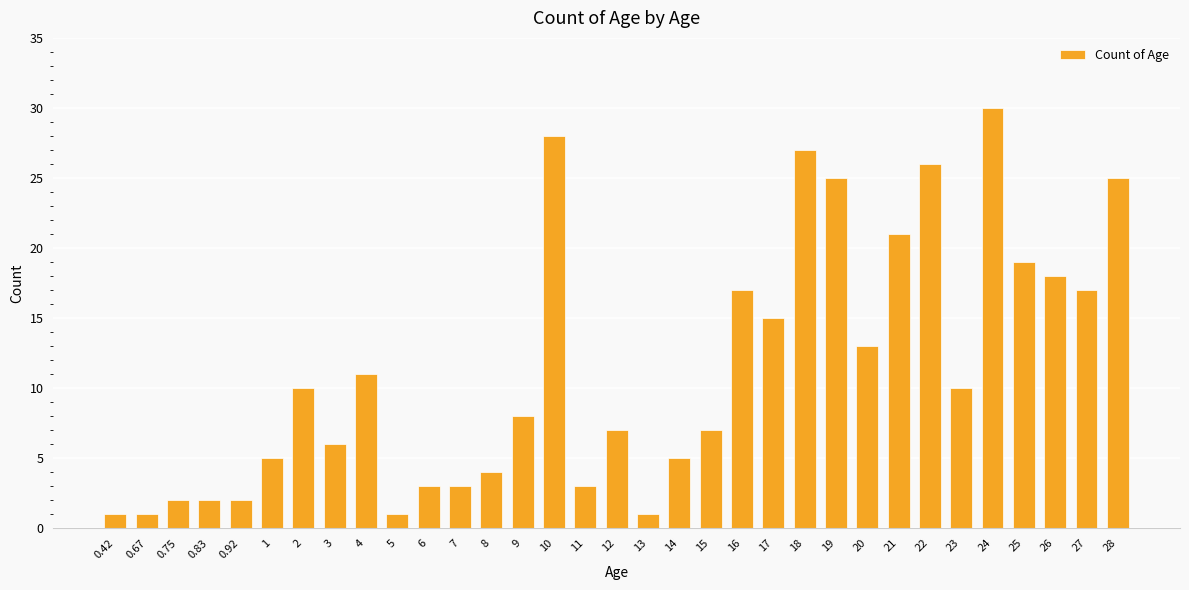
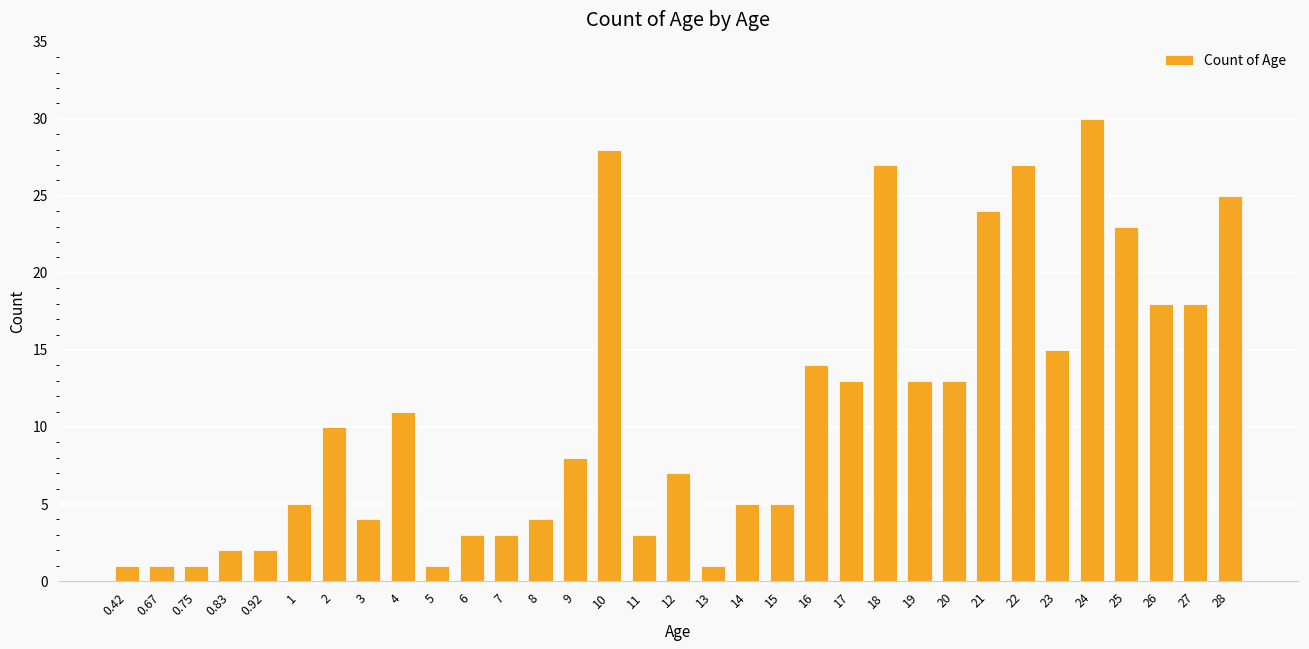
0.75: 2 -> 1
3: 6 -> 4
15: 7 -> 5
16: 17 -> 14
17: 15 -> 13
19: 25 -> 13
21: 21 -> 24
22: 26 -> 27
23: 10 -> 15
25: 19 -> 23
27: 17 -> 18
